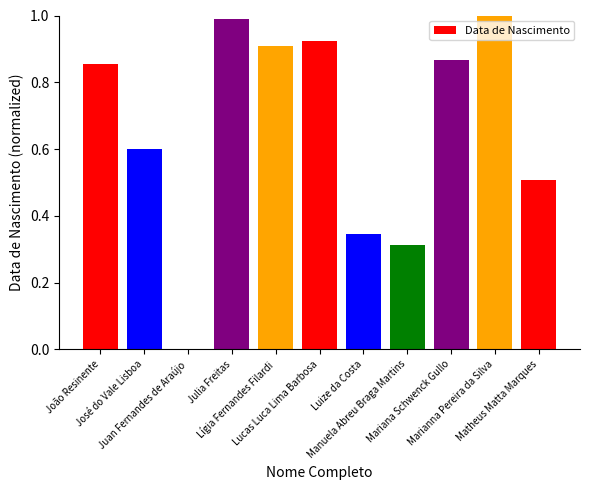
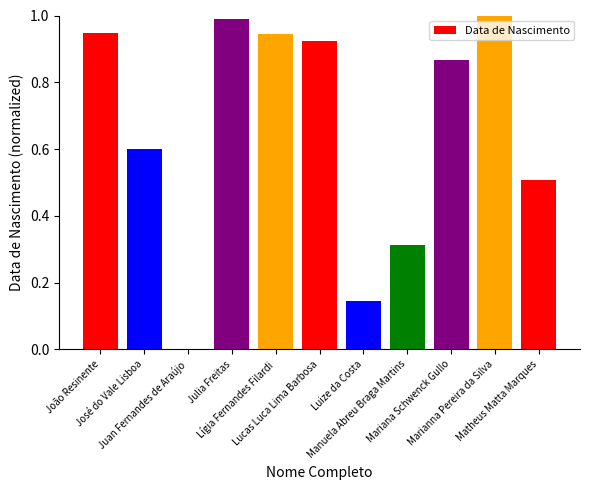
João Resinente: 0.85 -> 0.95
Lígia Fernandes Filardi: 0.91 -> 0.94
Luize da Costa: 0.35 -> 0.15
